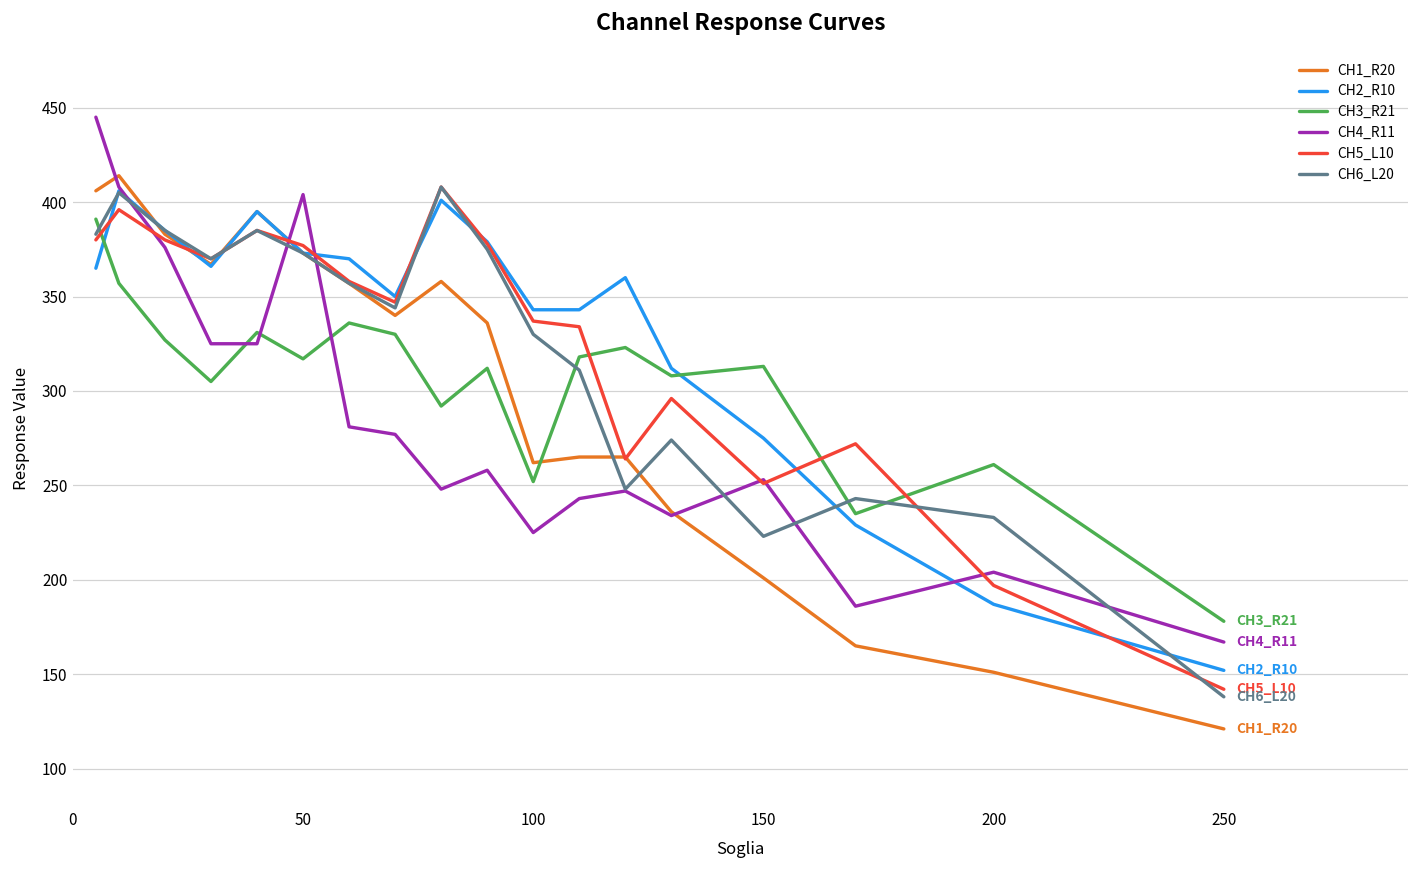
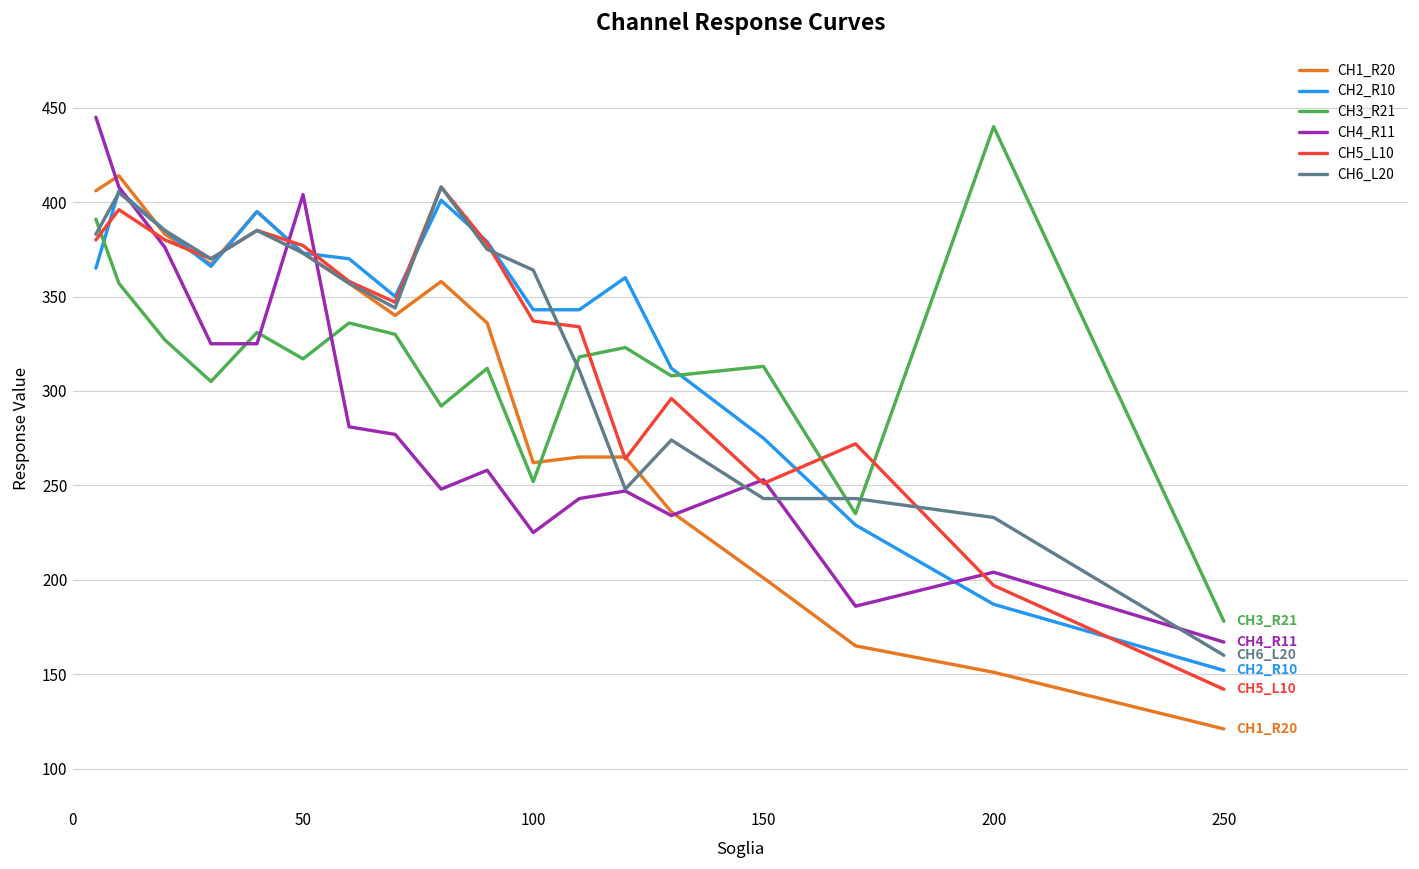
CH6_L20, 100: 330 -> 364
CH6_L20, 150: 223 -> 243
CH3_R21, 200: 261 -> 440
CH6_L20, 250: 138 -> 160
